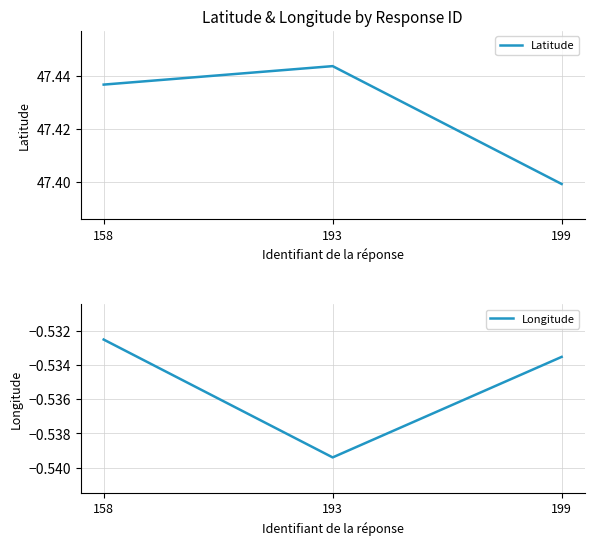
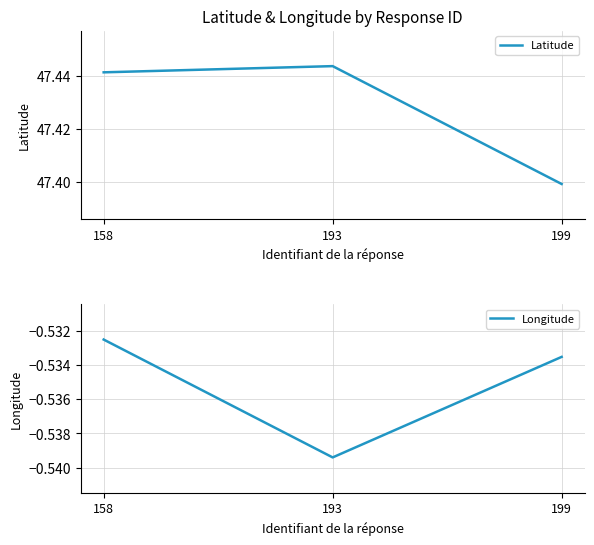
Latitude & Longitude by Response ID, 158: 47.437 -> 47.441
